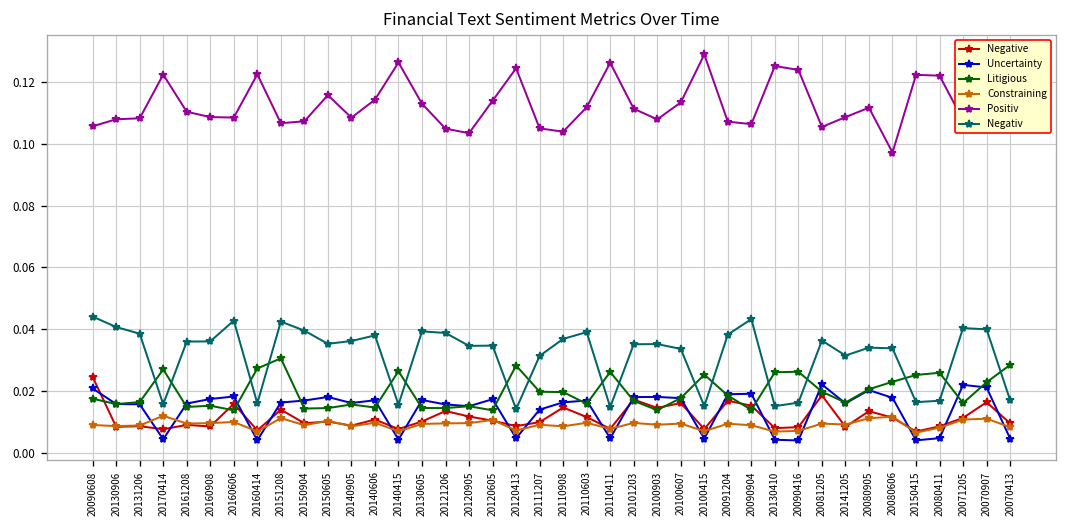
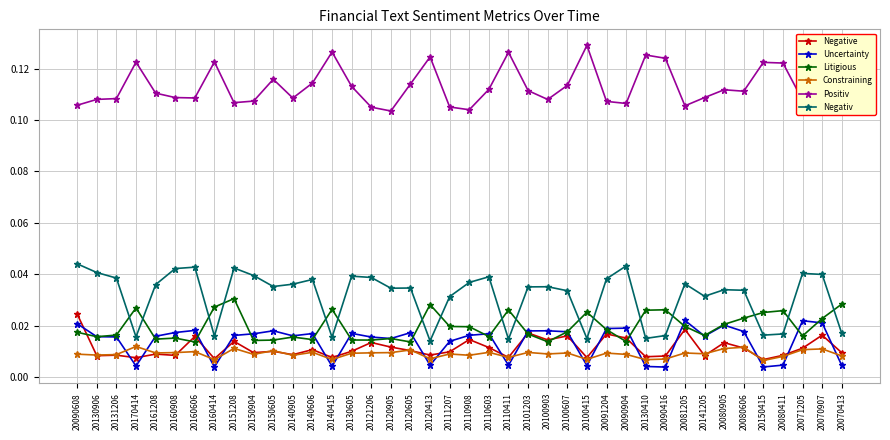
Negativ, 20160908: 0.036 -> 0.042
Positiv, 20080606: 0.097 -> 0.111
